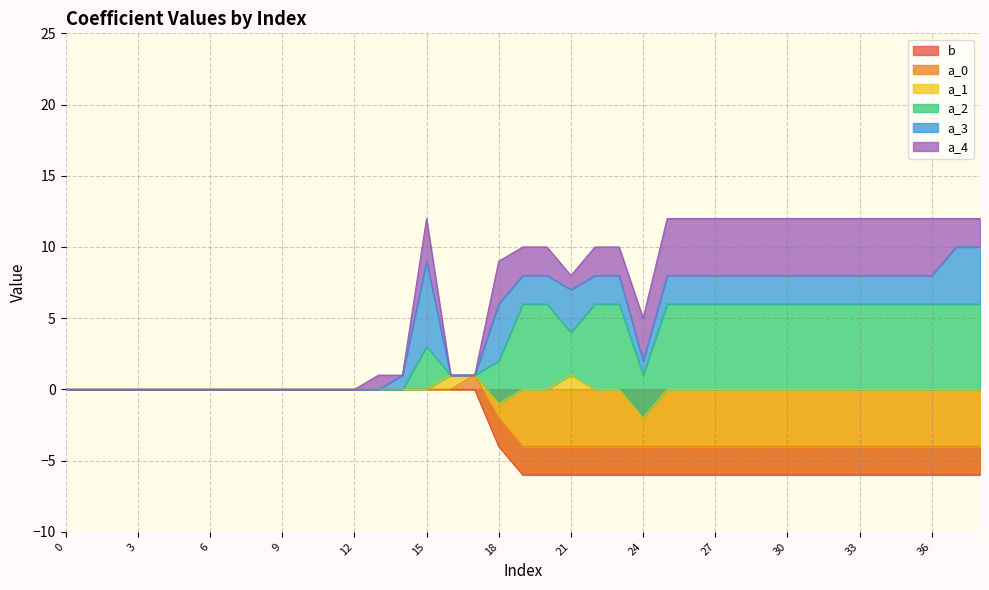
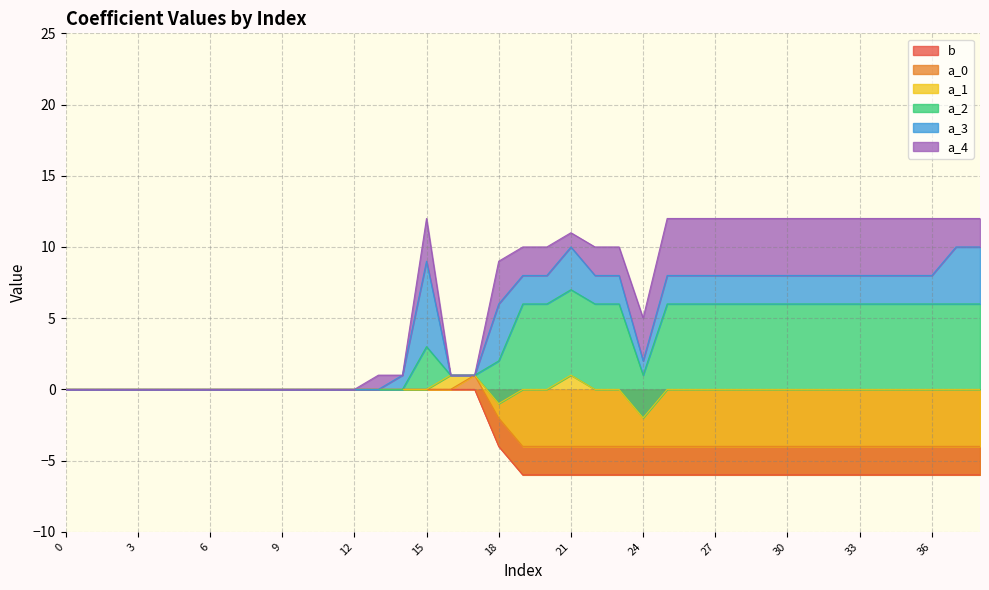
a_2, 21: 3 -> 6
